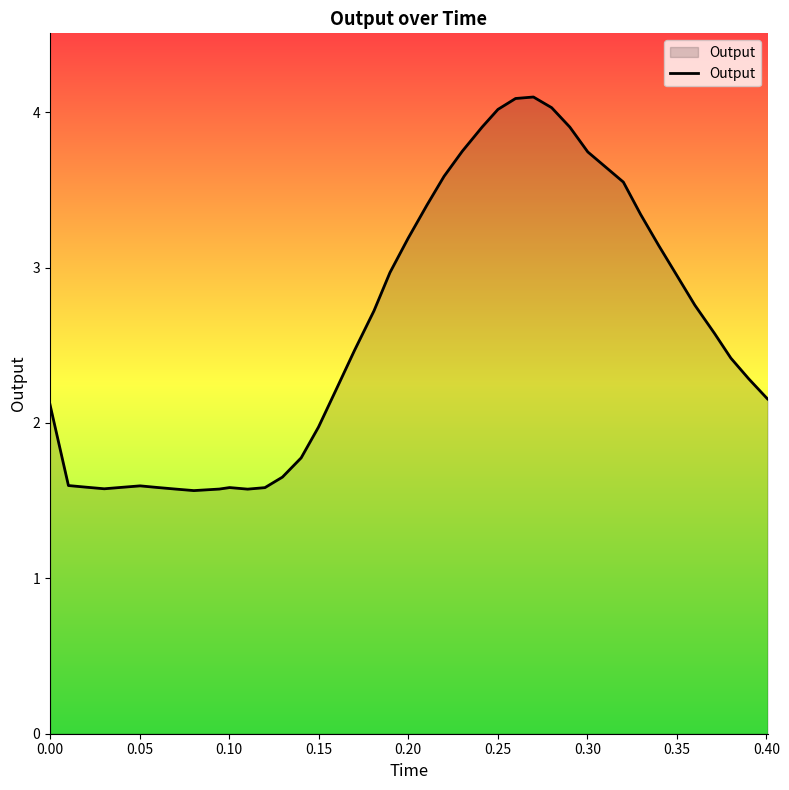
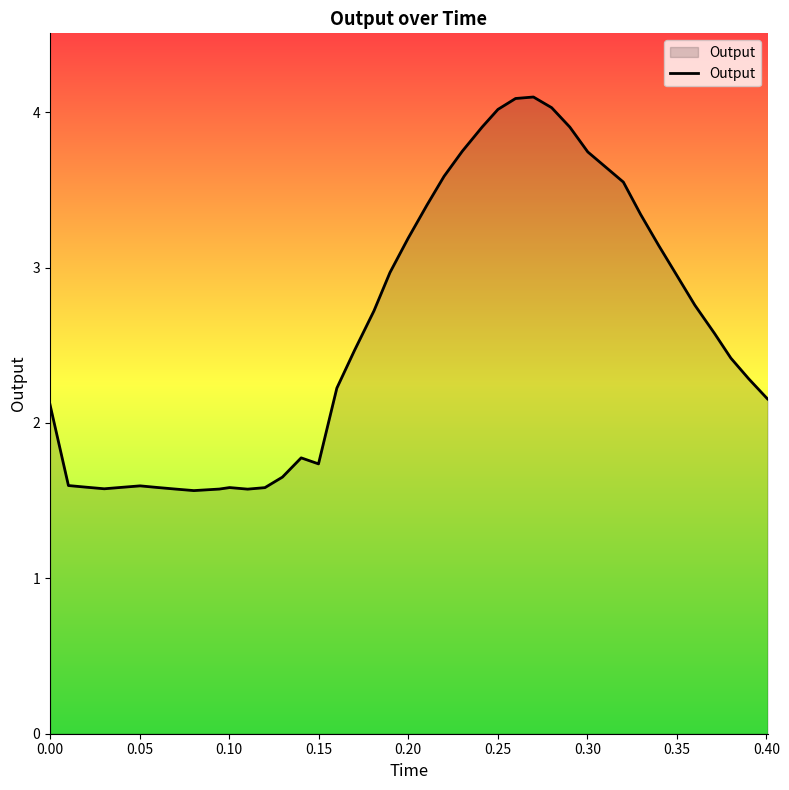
0.15: 1.97 -> 1.74
